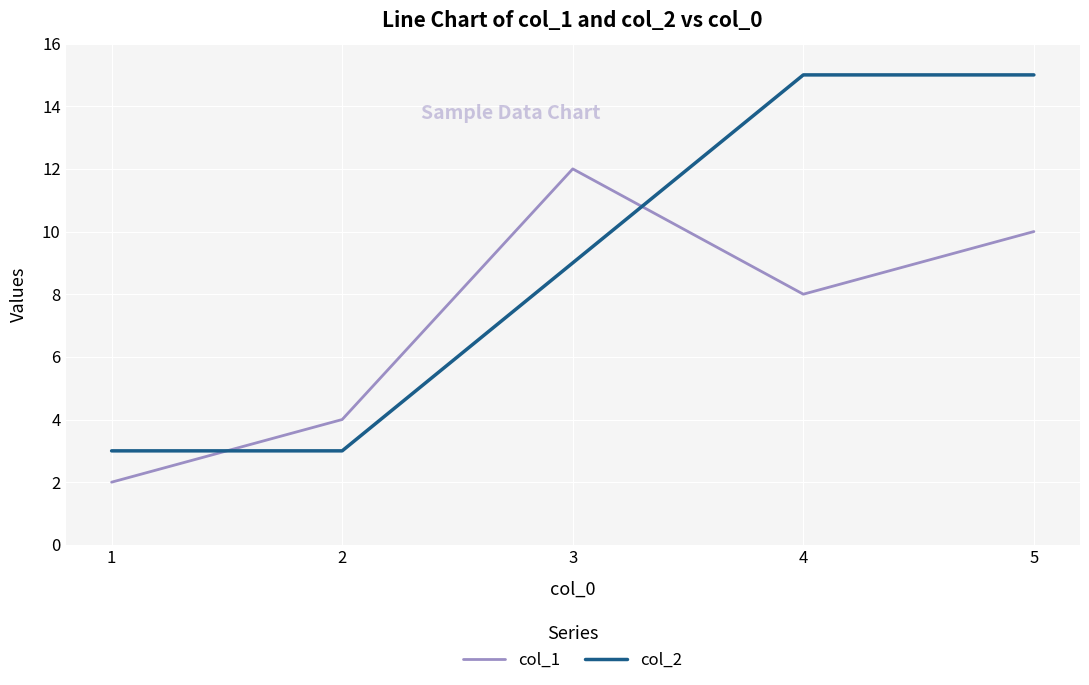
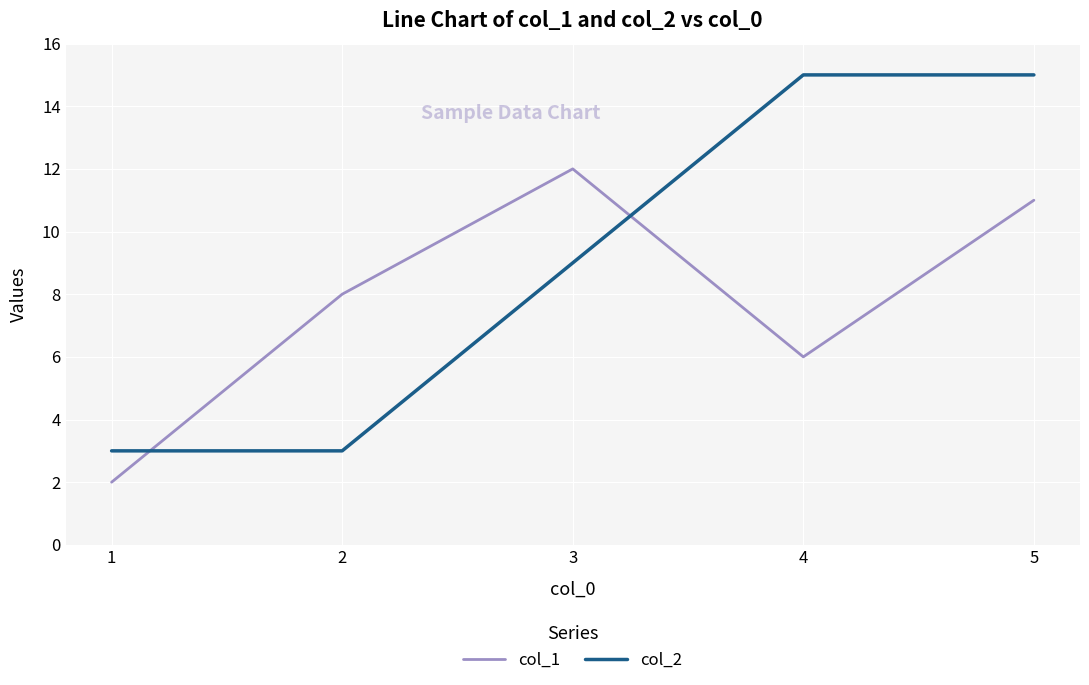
col_1, 2: 4 -> 8
col_1, 4: 8 -> 6
col_1, 5: 10 -> 11
